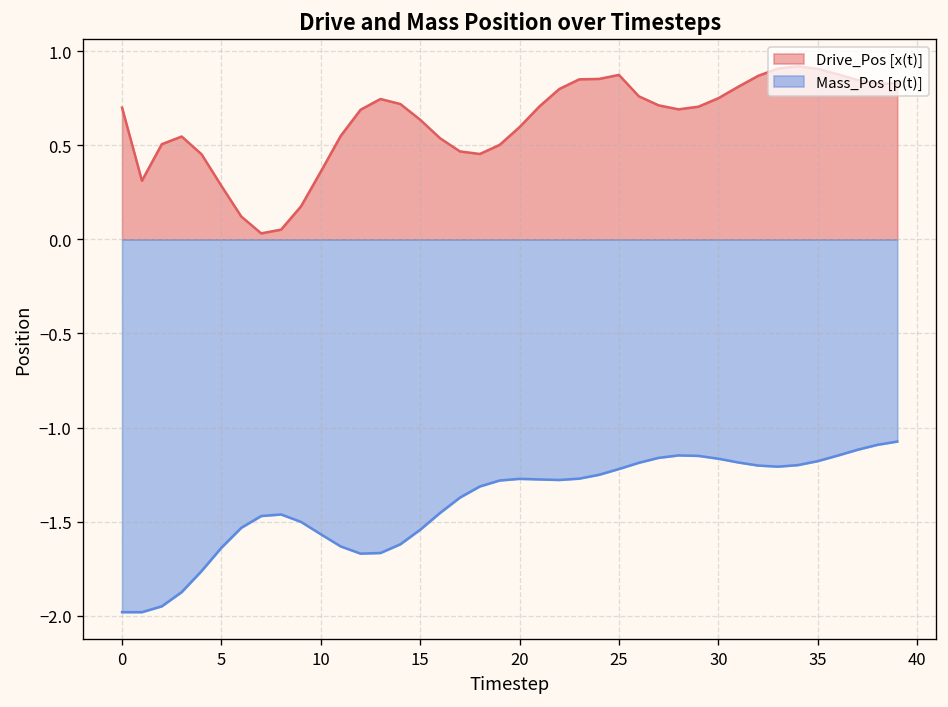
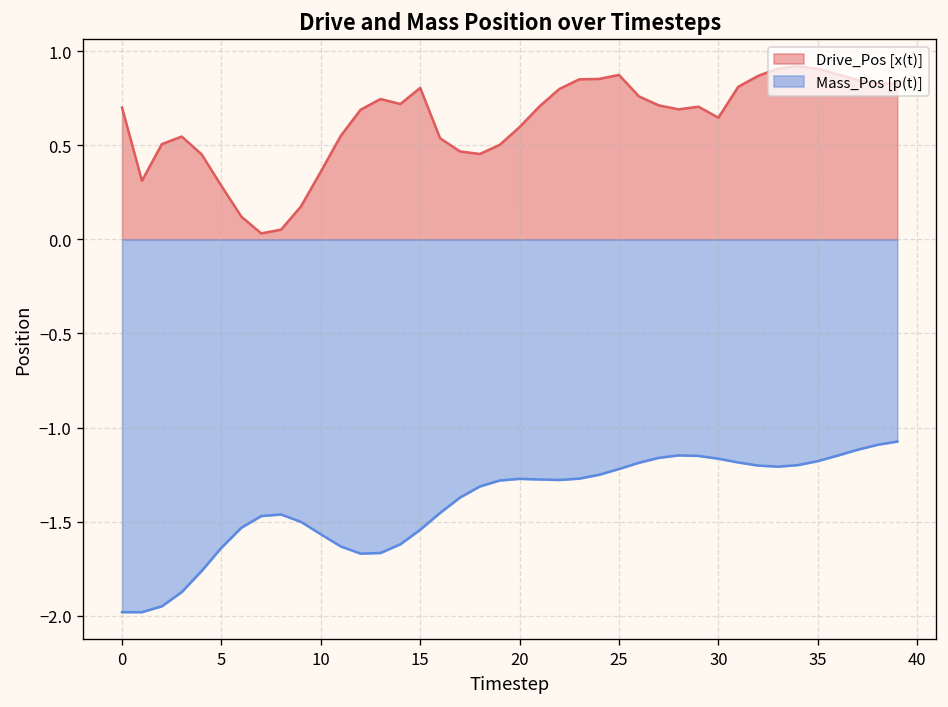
Drive_Pos [x(t)], 15: 0.64 -> 0.80
Drive_Pos [x(t)], 30: 0.75 -> 0.65
